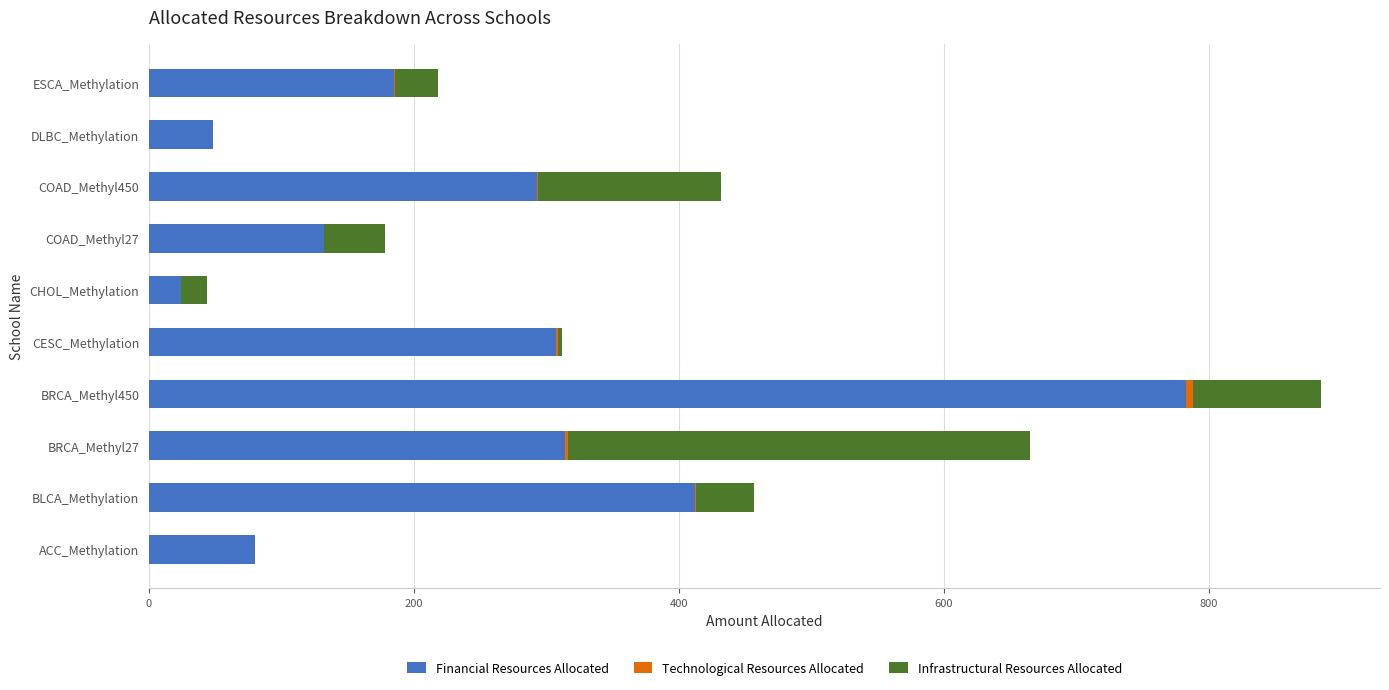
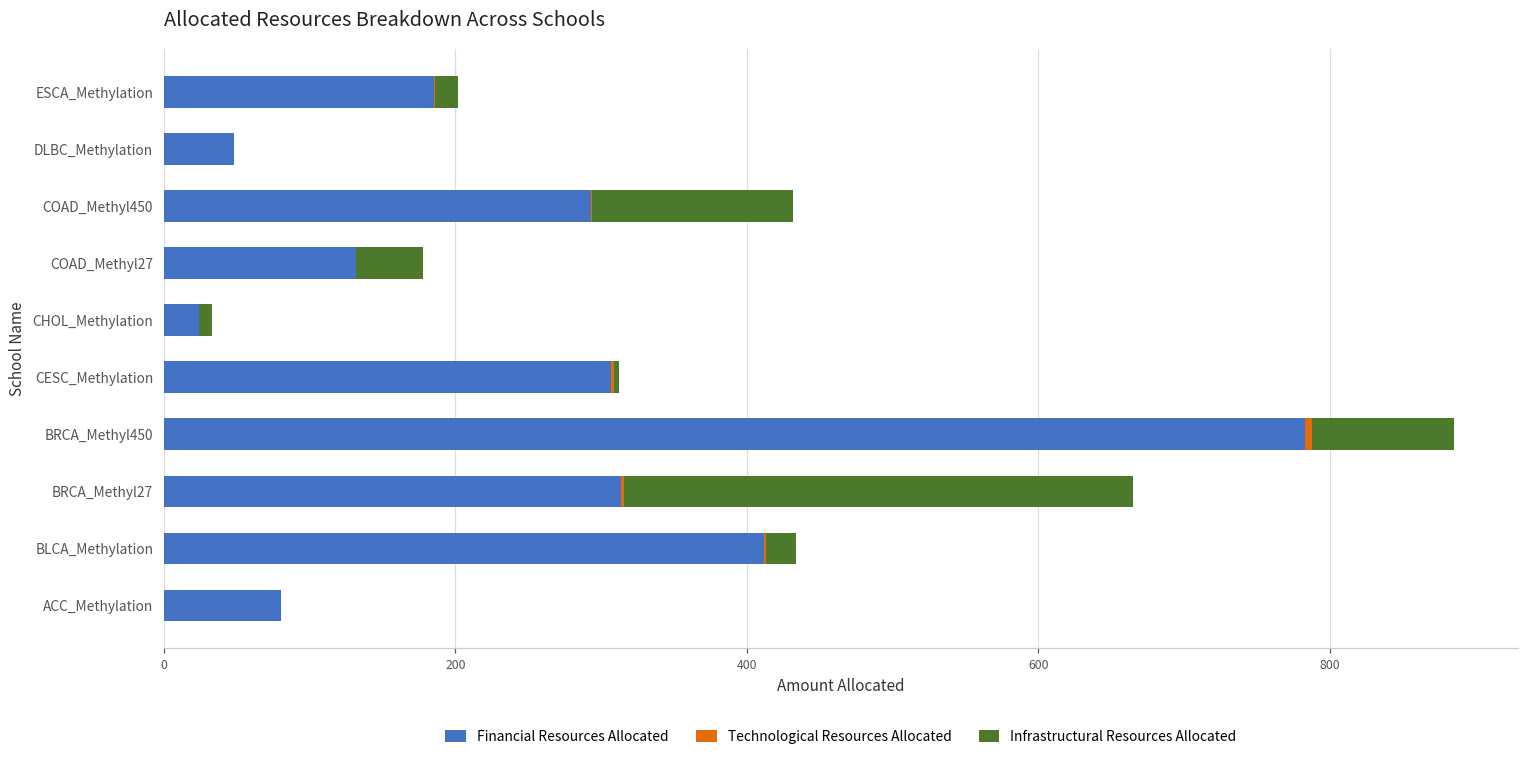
Infrastructural Resources Allocated, ESCA_Methylation: 32 -> 16
Infrastructural Resources Allocated, CHOL_Methylation: 20 -> 9
Infrastructural Resources Allocated, BLCA_Methylation: 44 -> 21
